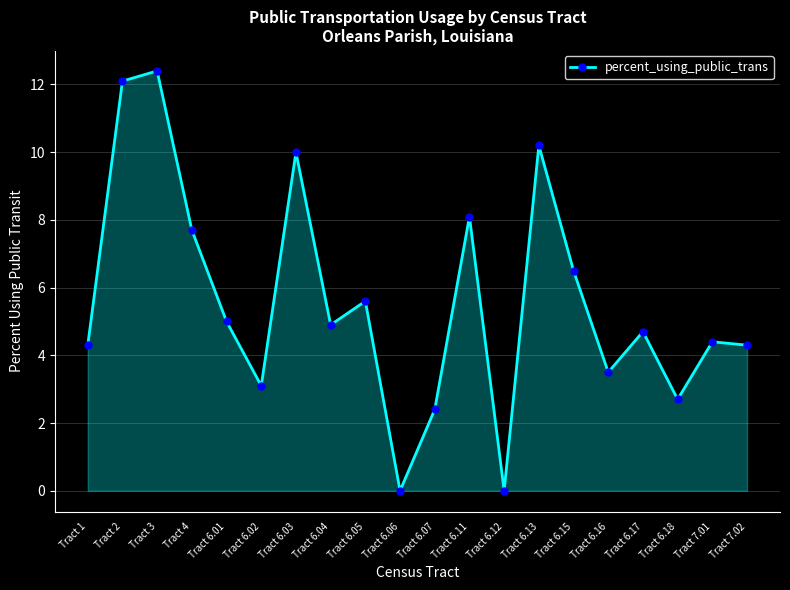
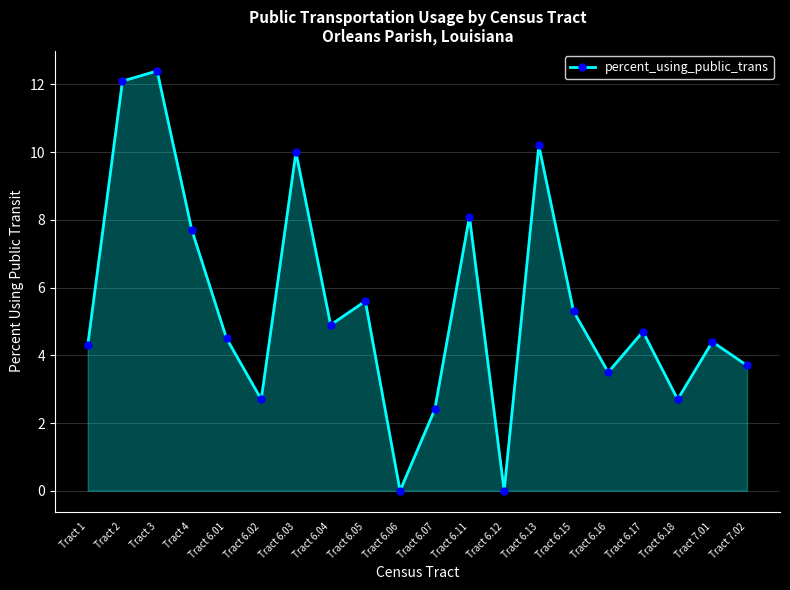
Tract 6.01: 5.0 -> 4.5
Tract 6.02: 3.1 -> 2.7
Tract 6.15: 6.5 -> 5.3
Tract 7.02: 4.3 -> 3.7
